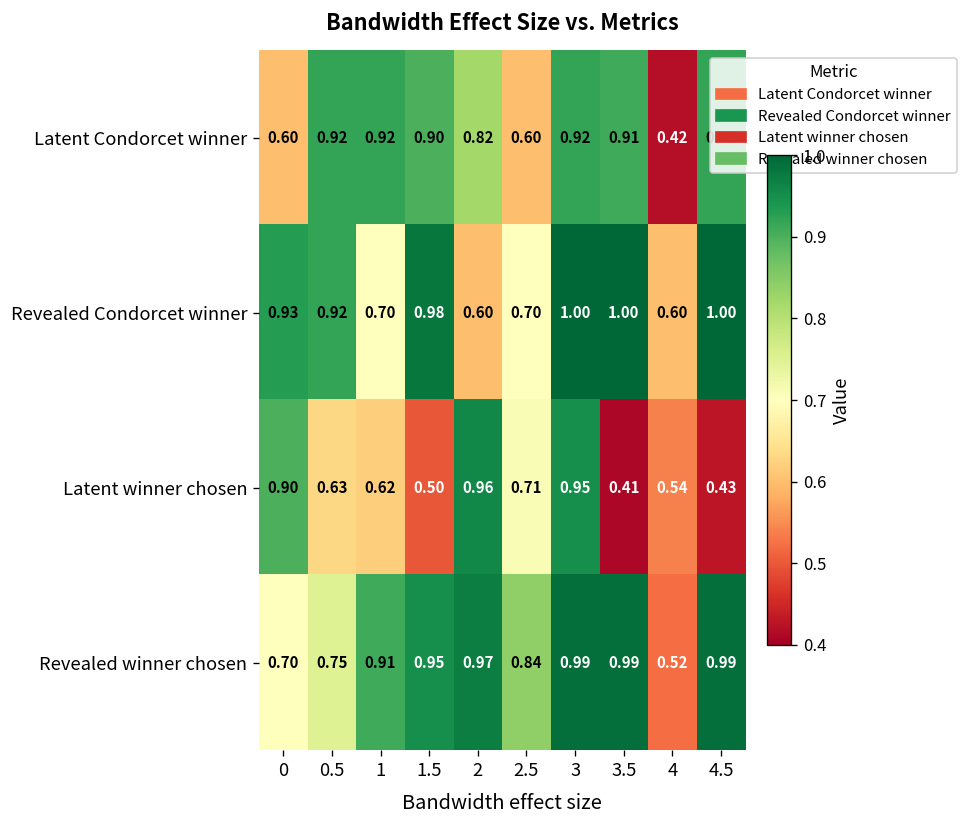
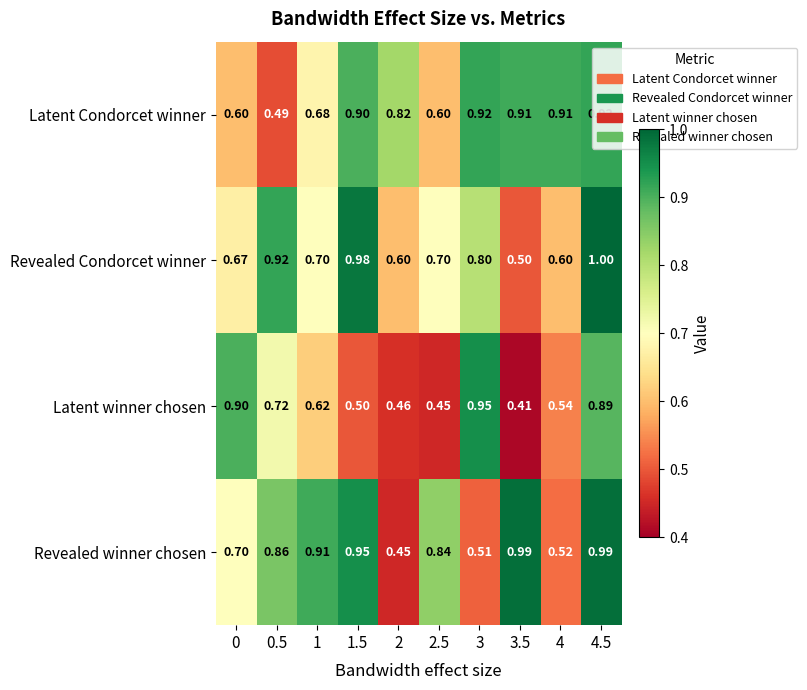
Latent Condorcet winner, 0.5: 0.92 -> 0.49
Latent Condorcet winner, 1: 0.92 -> 0.68
Latent Condorcet winner, 4: 0.42 -> 0.91
Revealed Condorcet winner, 0: 0.93 -> 0.67
Revealed Condorcet winner, 3: 1.00 -> 0.80
Revealed Condorcet winner, 3.5: 1.00 -> 0.50
Latent winner chosen, 0.5: 0.63 -> 0.72
Latent winner chosen, 2: 0.96 -> 0.46
Latent winner chosen, 2.5: 0.71 -> 0.45
Latent winner chosen, 4.5: 0.43 -> 0.89
Revealed winner chosen, 0.5: 0.75 -> 0.86
Revealed winner chosen, 2: 0.97 -> 0.45
Revealed winner chosen, 3: 0.99 -> 0.51
